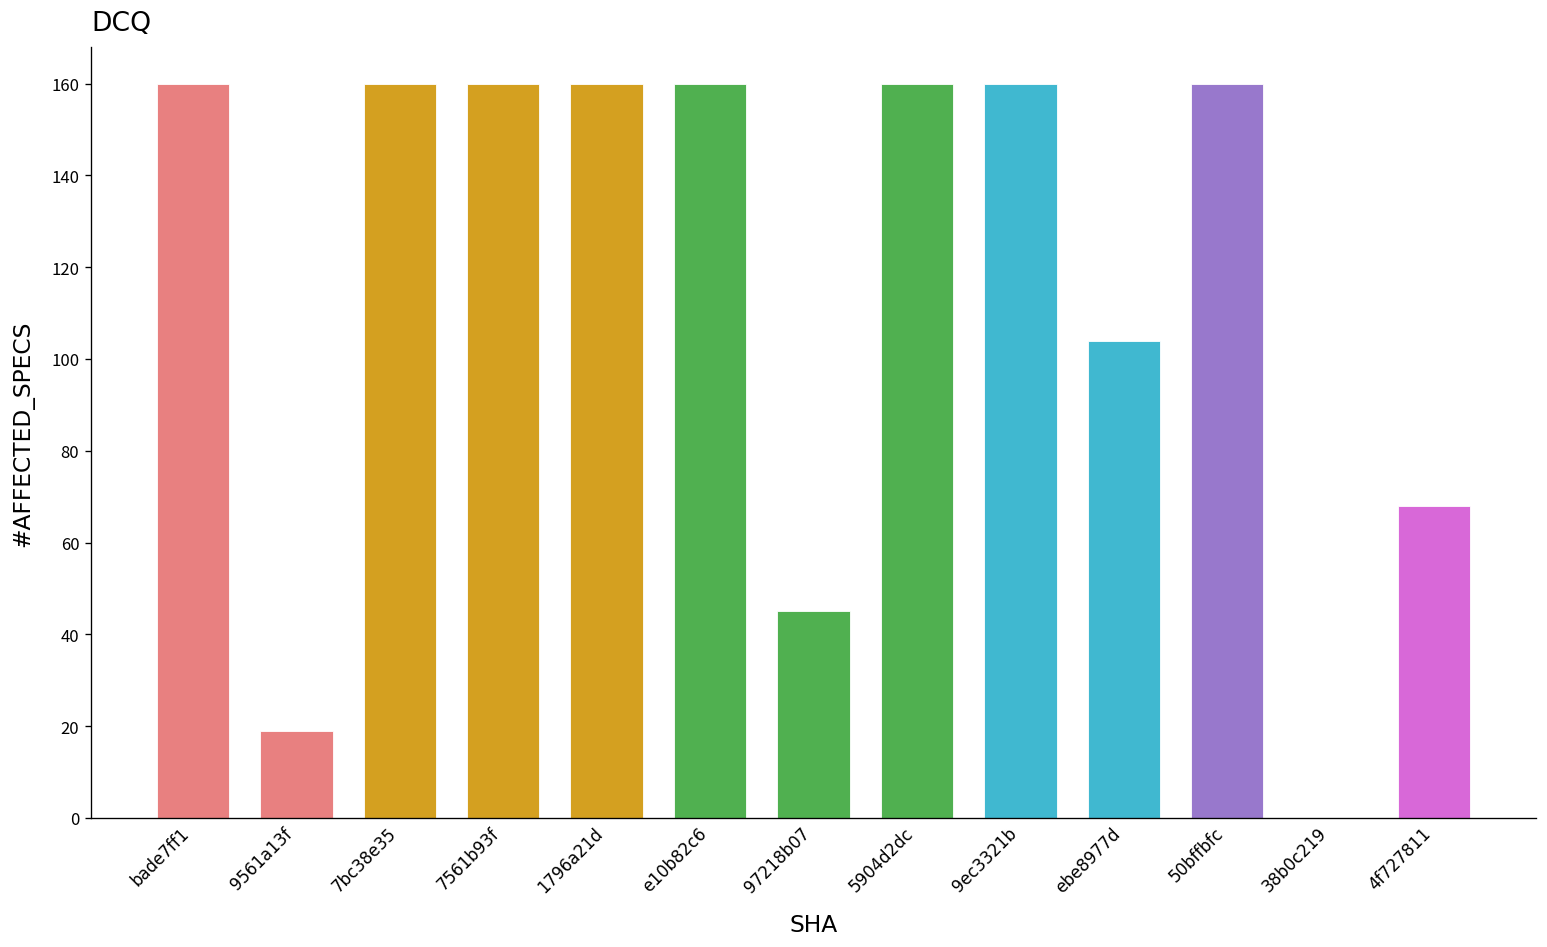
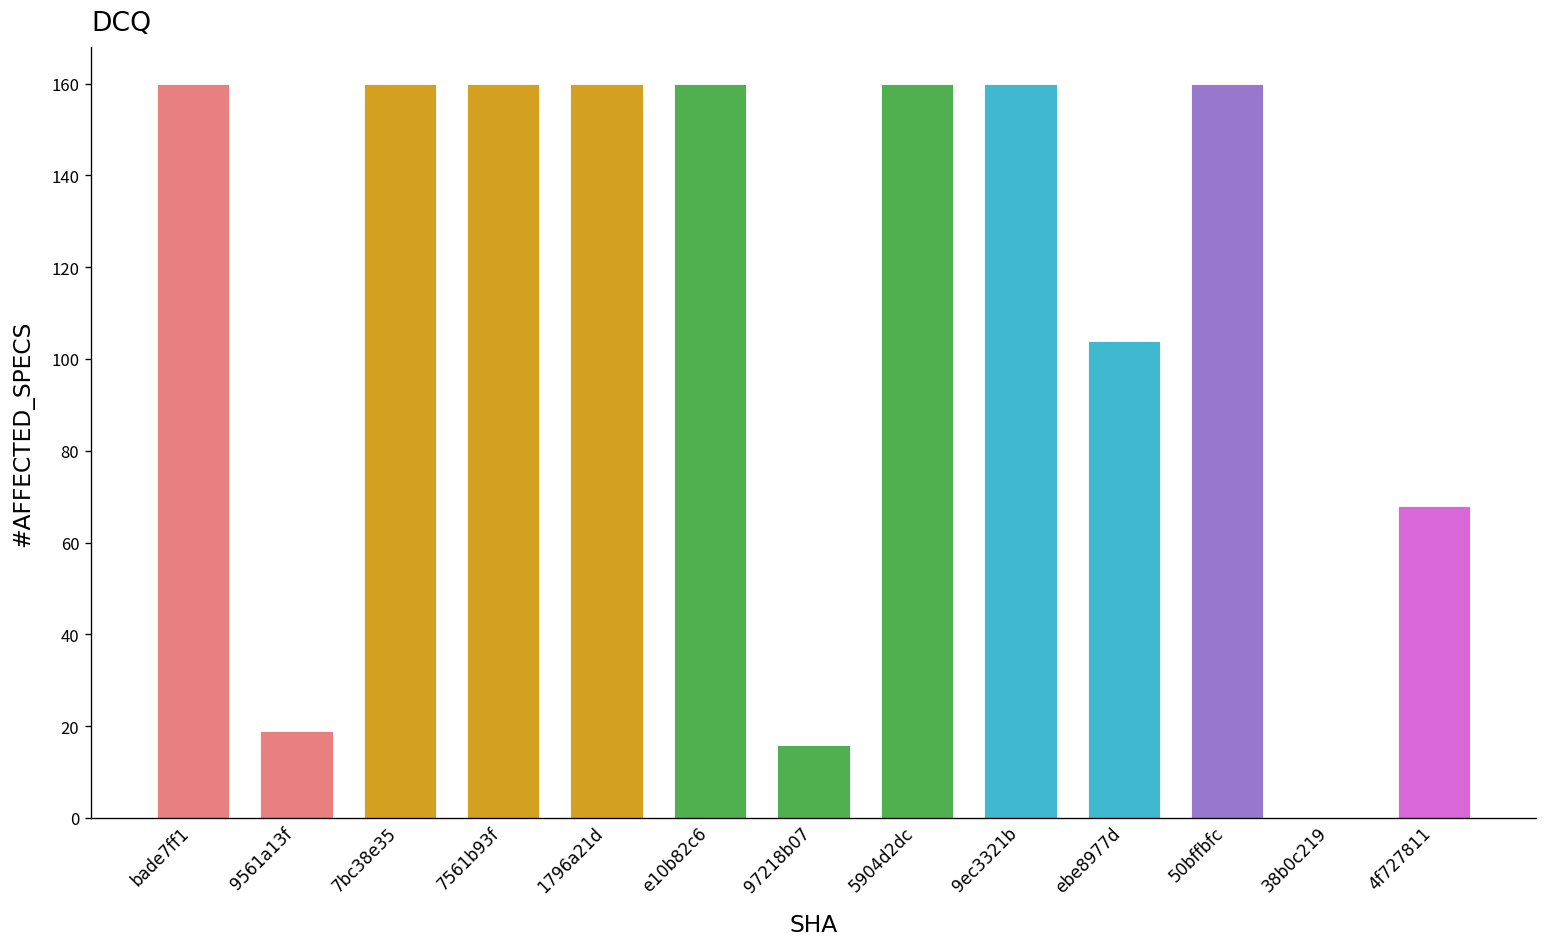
97218b07: 45 -> 16
